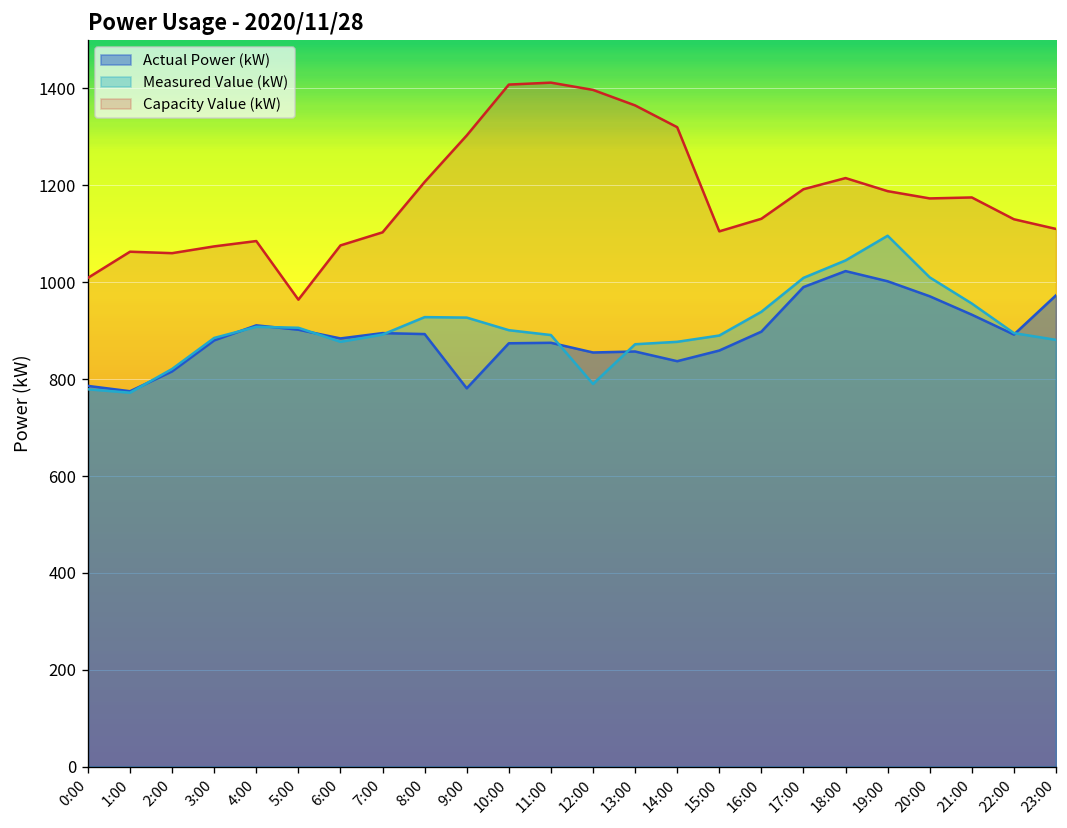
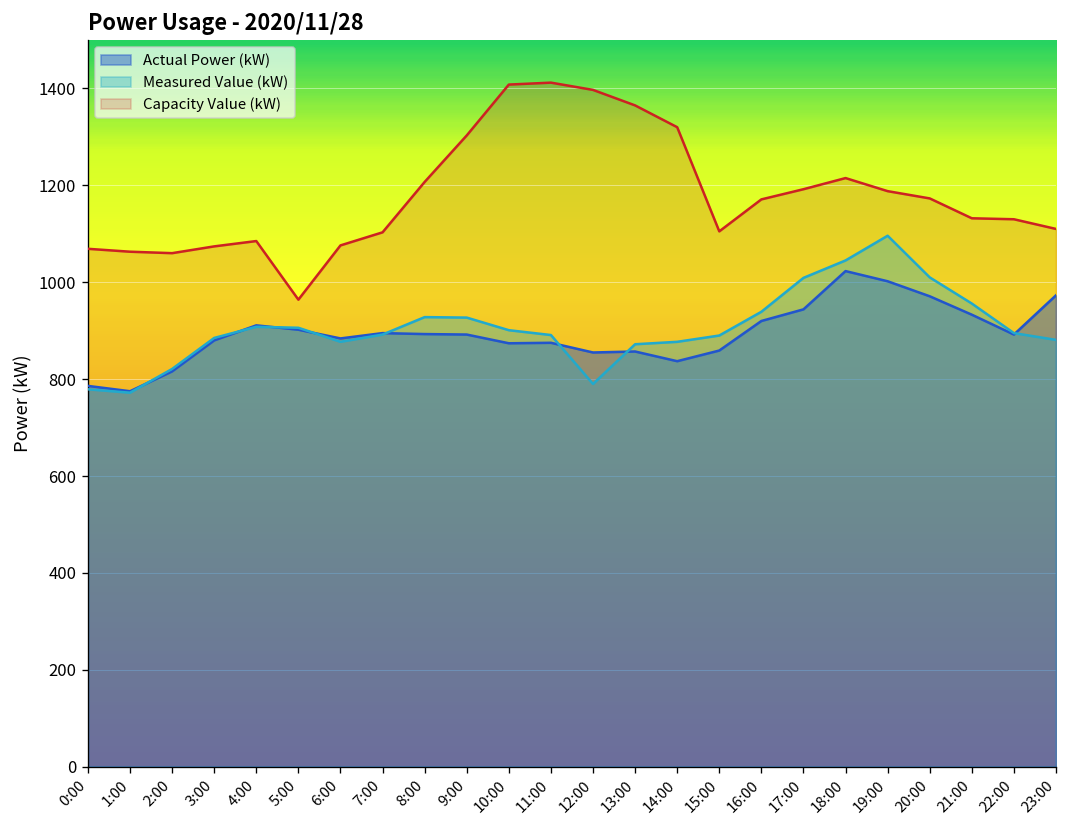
Capacity Value (kW), 0:00: 1010 -> 1070
Actual Power (kW), 9:00: 780 -> 890
Actual Power (kW), 16:00: 900 -> 920
Capacity Value (kW), 16:00: 1130 -> 1170
Actual Power (kW), 17:00: 990 -> 940
Capacity Value (kW), 21:00: 1180 -> 1130
